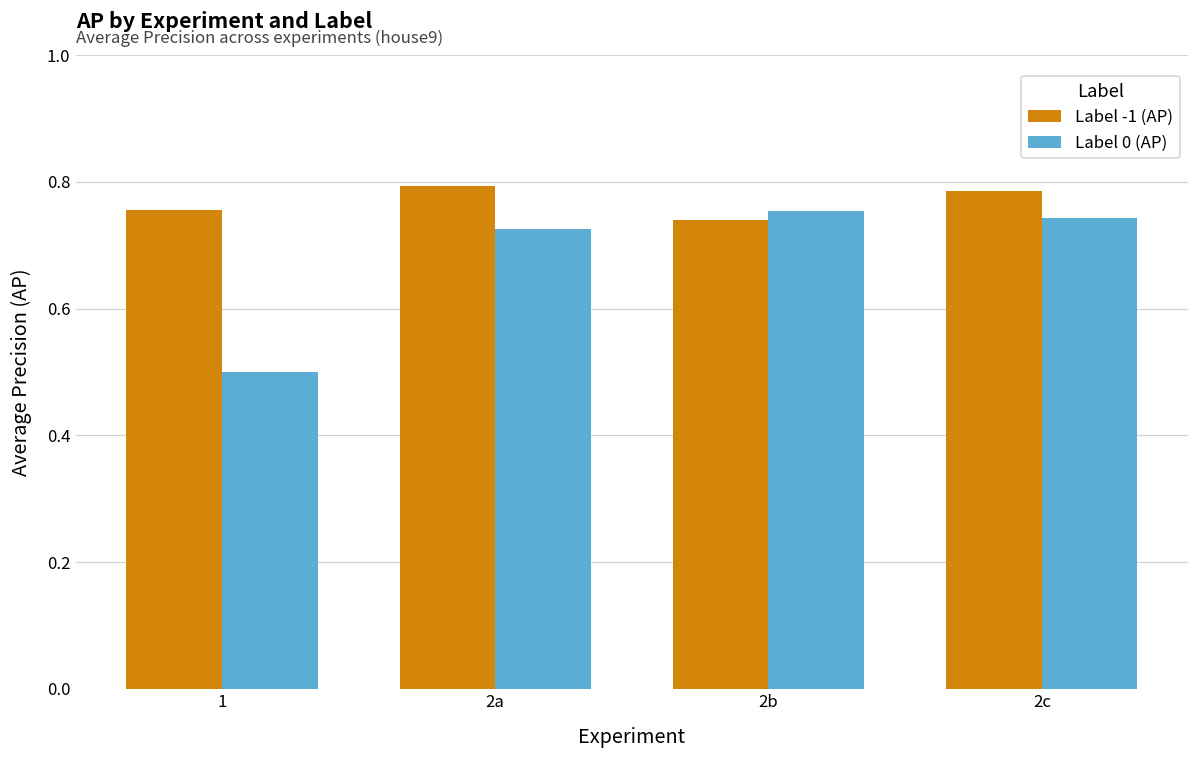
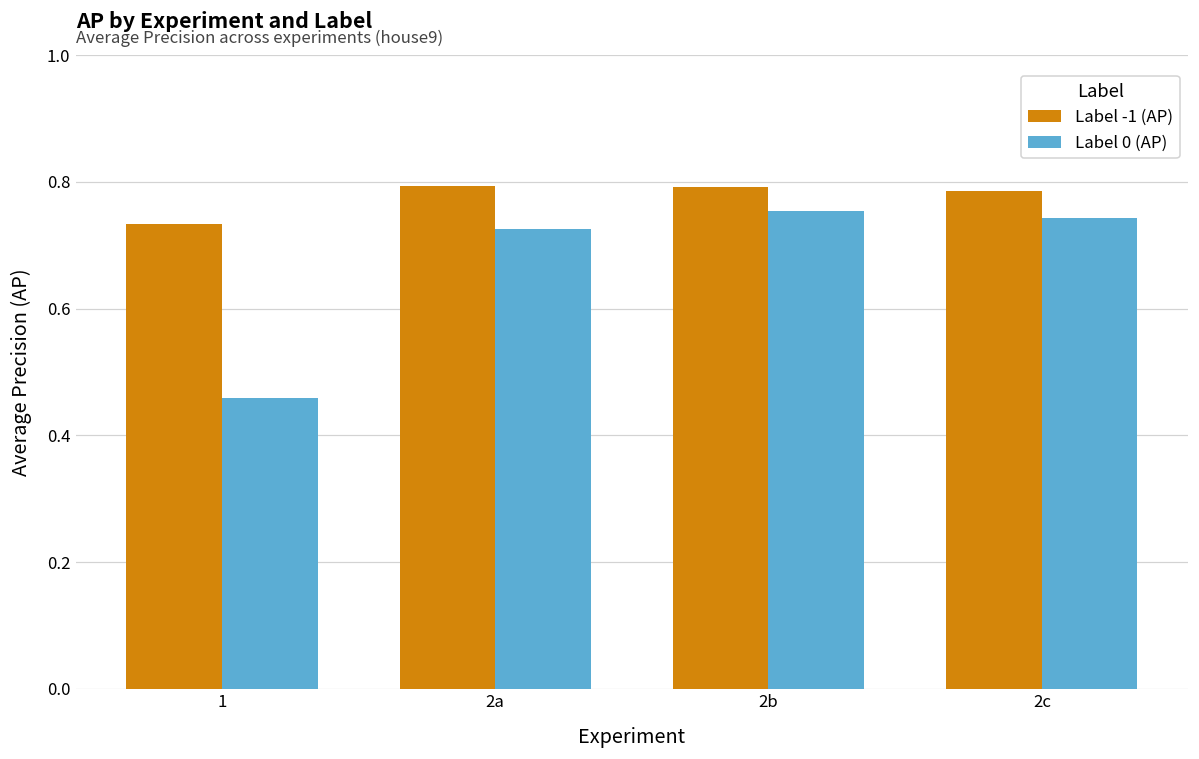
Label -1 (AP), 1: 0.76 -> 0.73
Label 0 (AP), 1: 0.50 -> 0.46
Label -1 (AP), 2b: 0.74 -> 0.79
